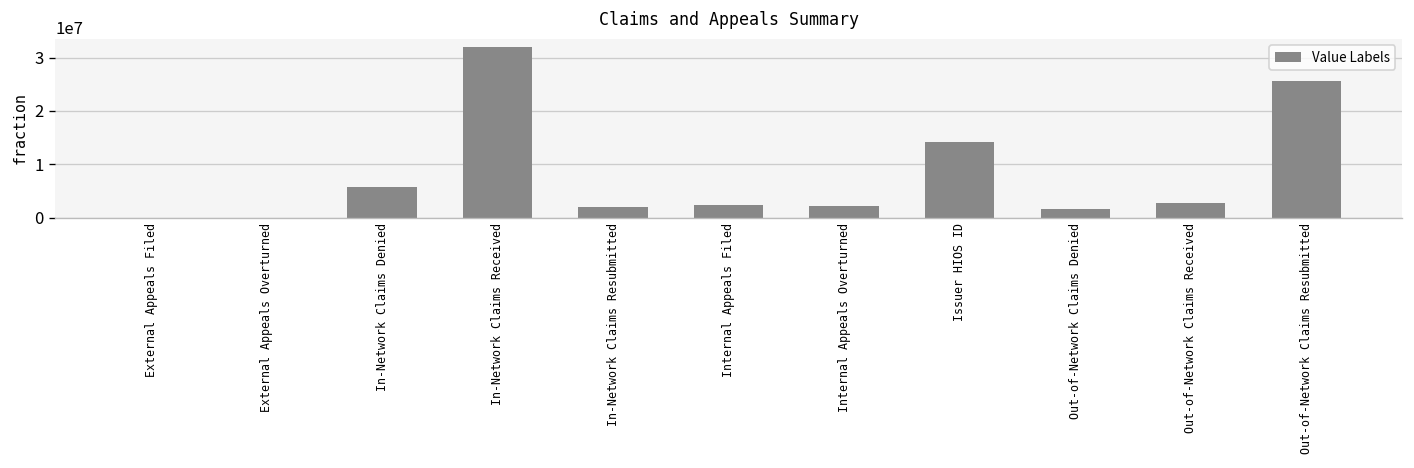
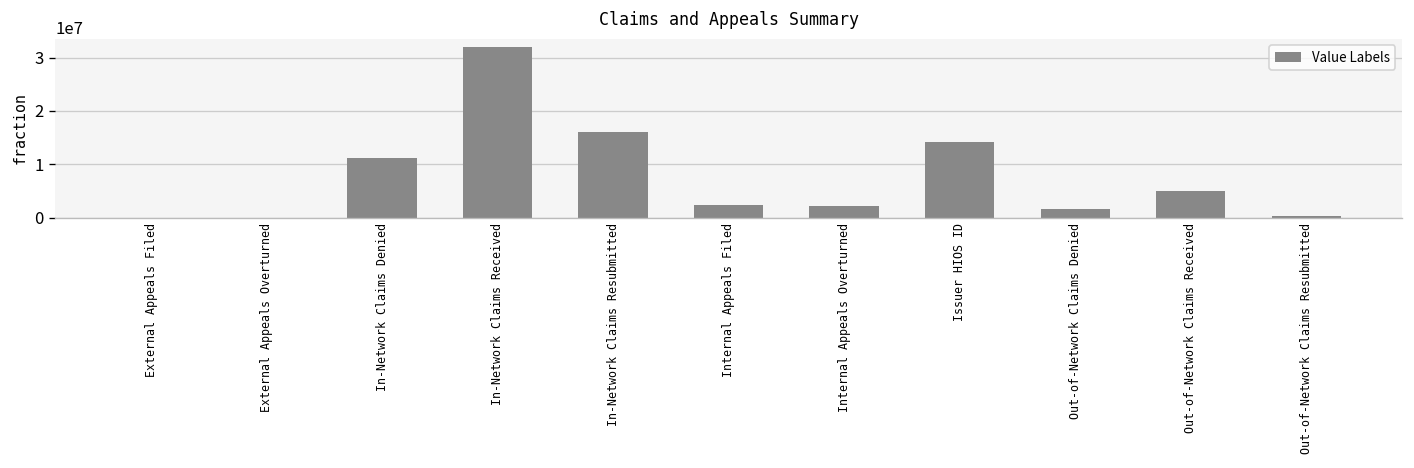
In-Network Claims Denied: 6000000 -> 11000000
In-Network Claims Resubmitted: 2000000 -> 16000000
Out-of-Network Claims Received: 3000000 -> 5000000
Out-of-Network Claims Resubmitted: 26000000 -> 0
